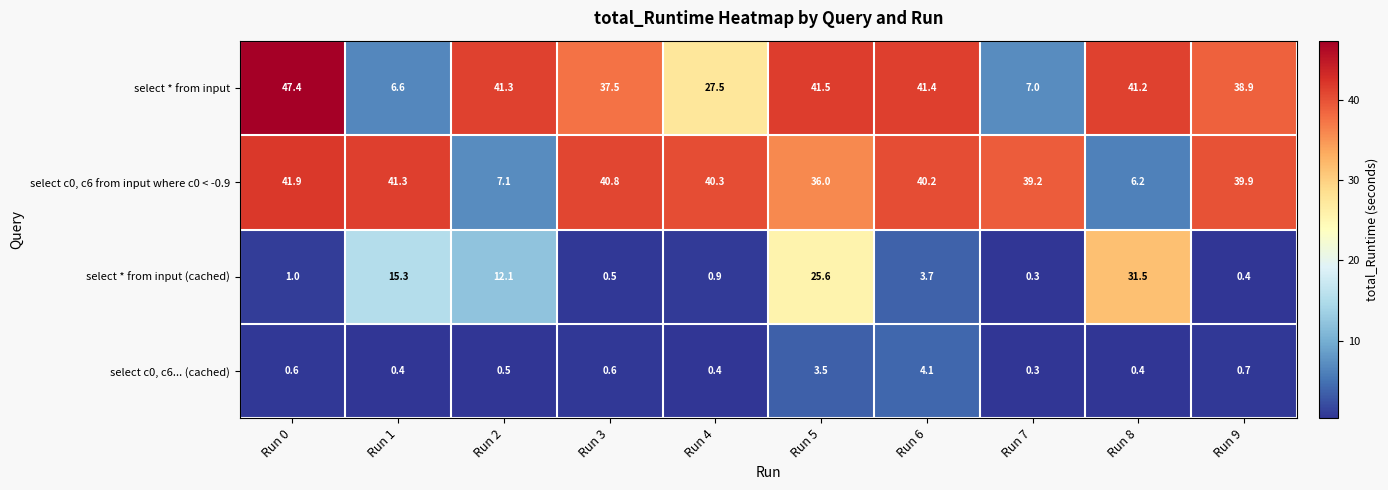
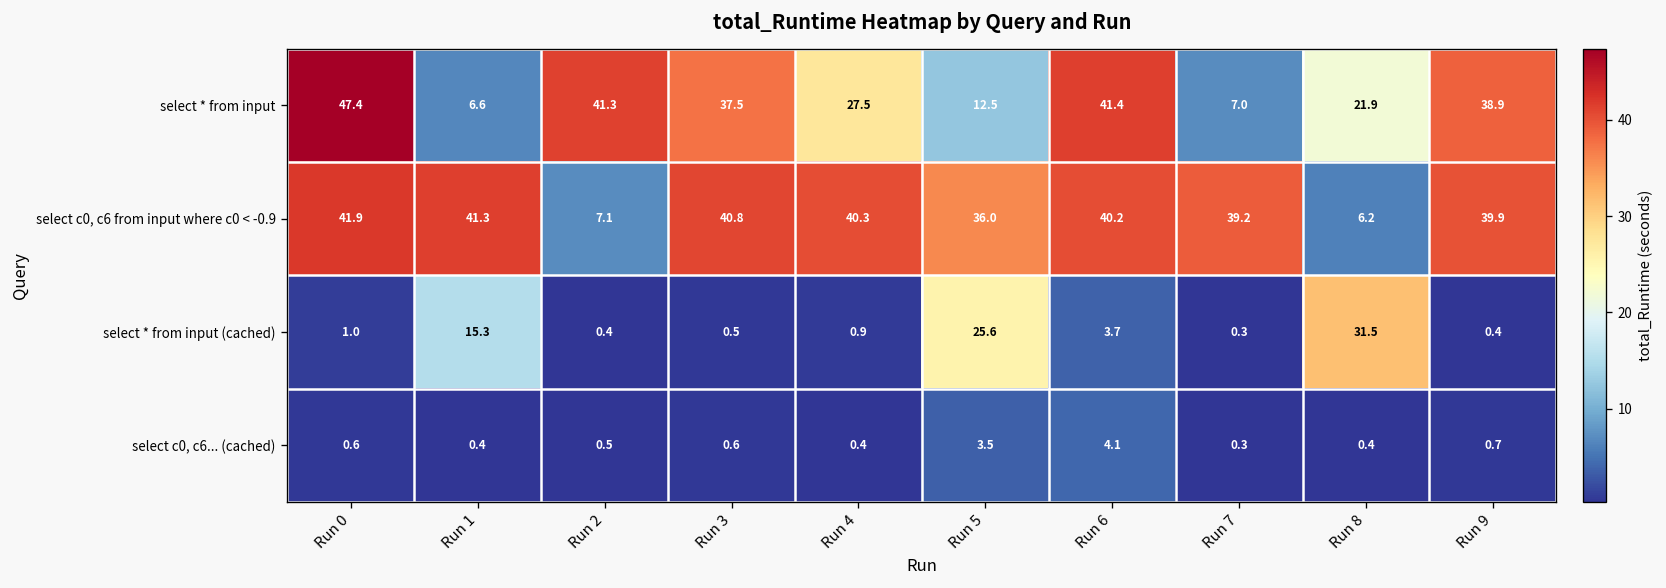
select * from input, Run 5: 41.5 -> 12.5
select * from input, Run 8: 41.2 -> 21.9
select * from input (cached), Run 2: 12.1 -> 0.4
